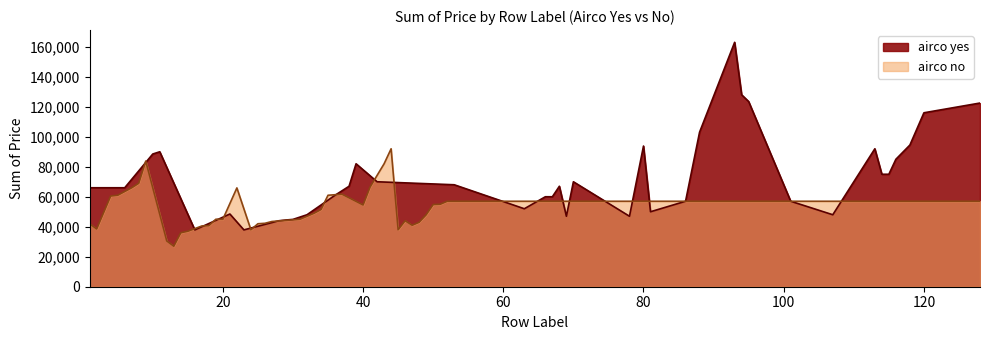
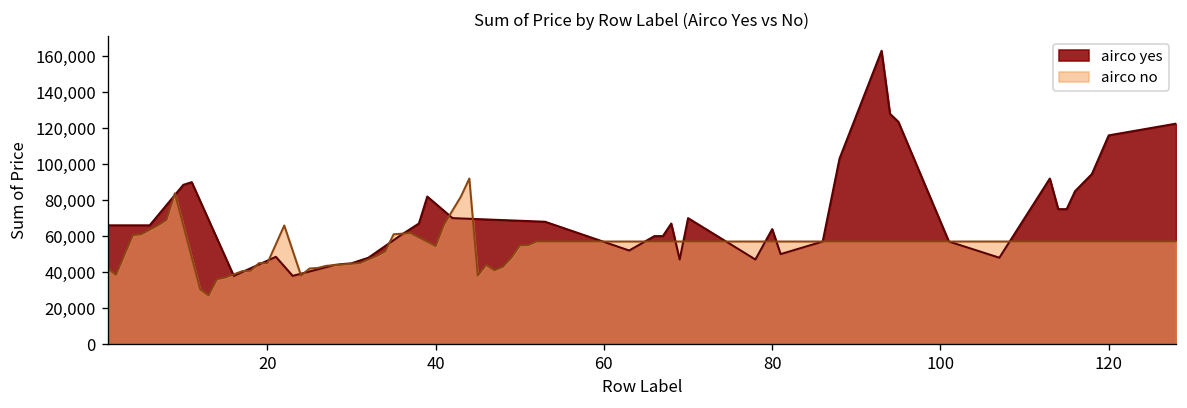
airco yes, 80: 94,000 -> 64,000
